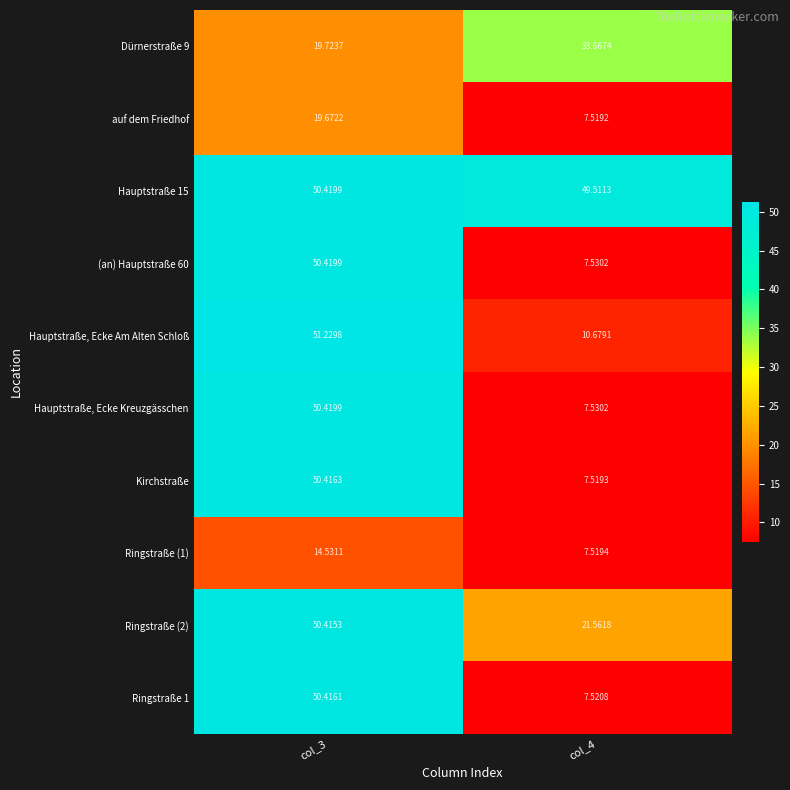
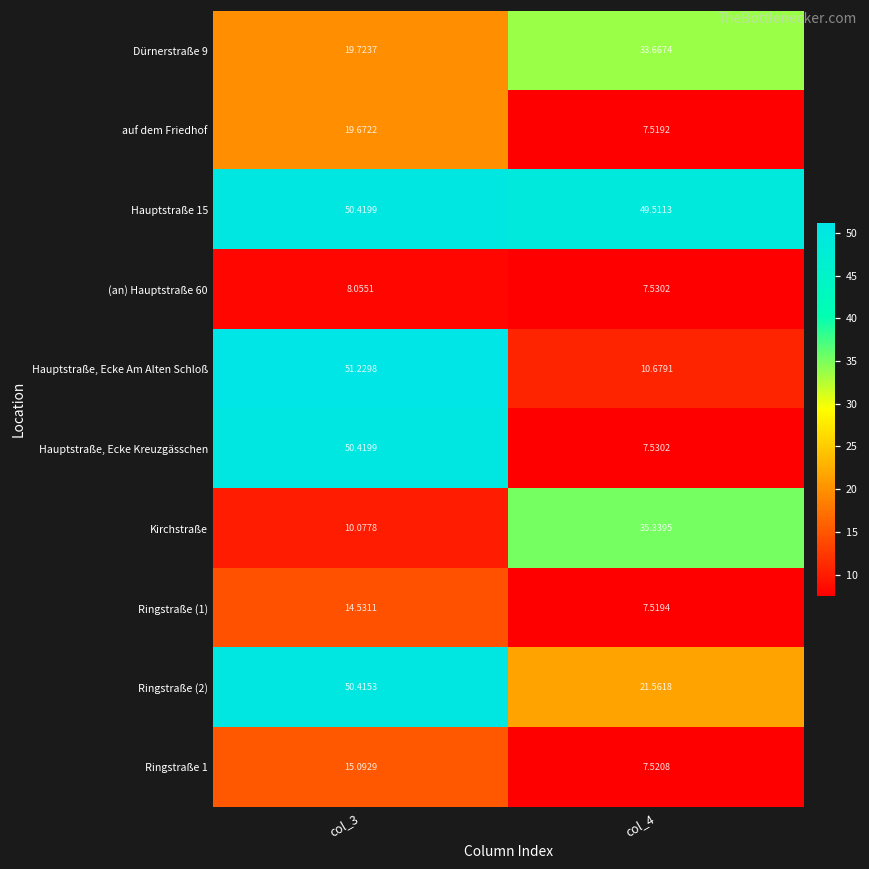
(an) Hauptstraße 60, col_3: 50.4199 -> 8.0551
Kirchstraße, col_3: 50.4163 -> 10.0778
Kirchstraße, col_4: 7.5193 -> 35.3395
Ringstraße 1, col_3: 50.4161 -> 15.0929
